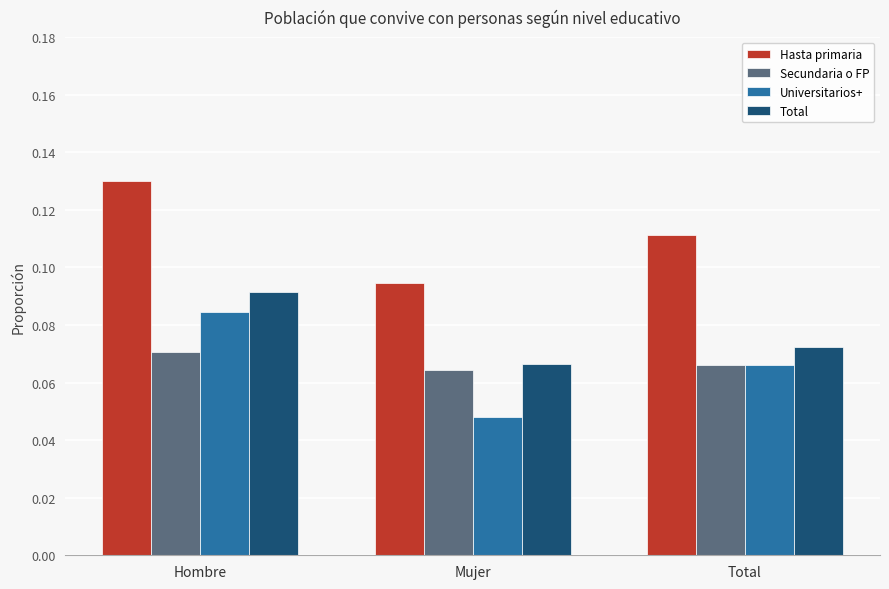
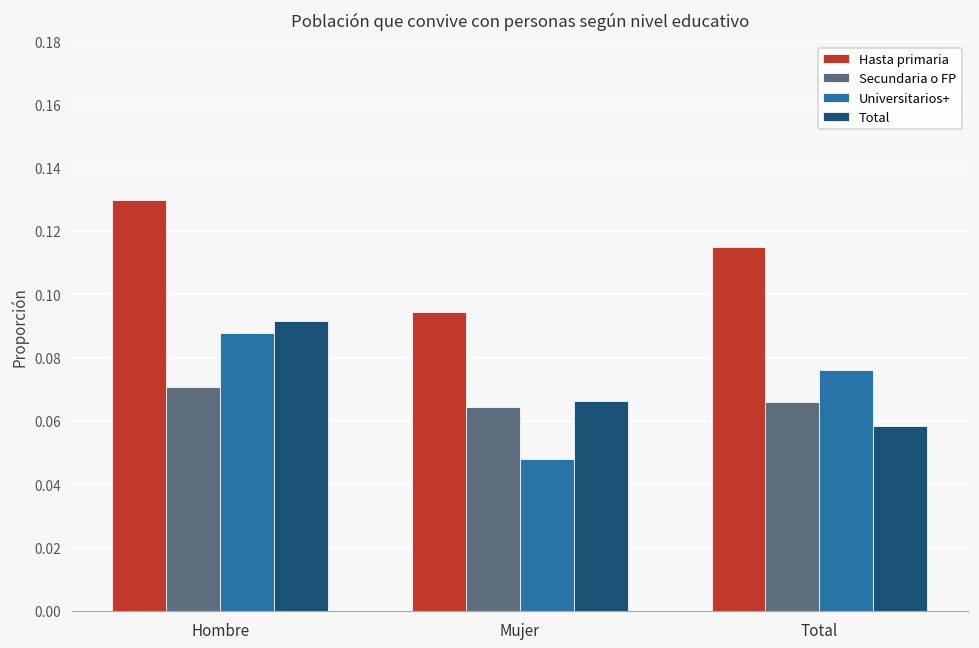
Universitarios+, Hombre: 0.084 -> 0.088
Hasta primaria, Total: 0.111 -> 0.115
Universitarios+, Total: 0.066 -> 0.076
Total, Total: 0.072 -> 0.058
